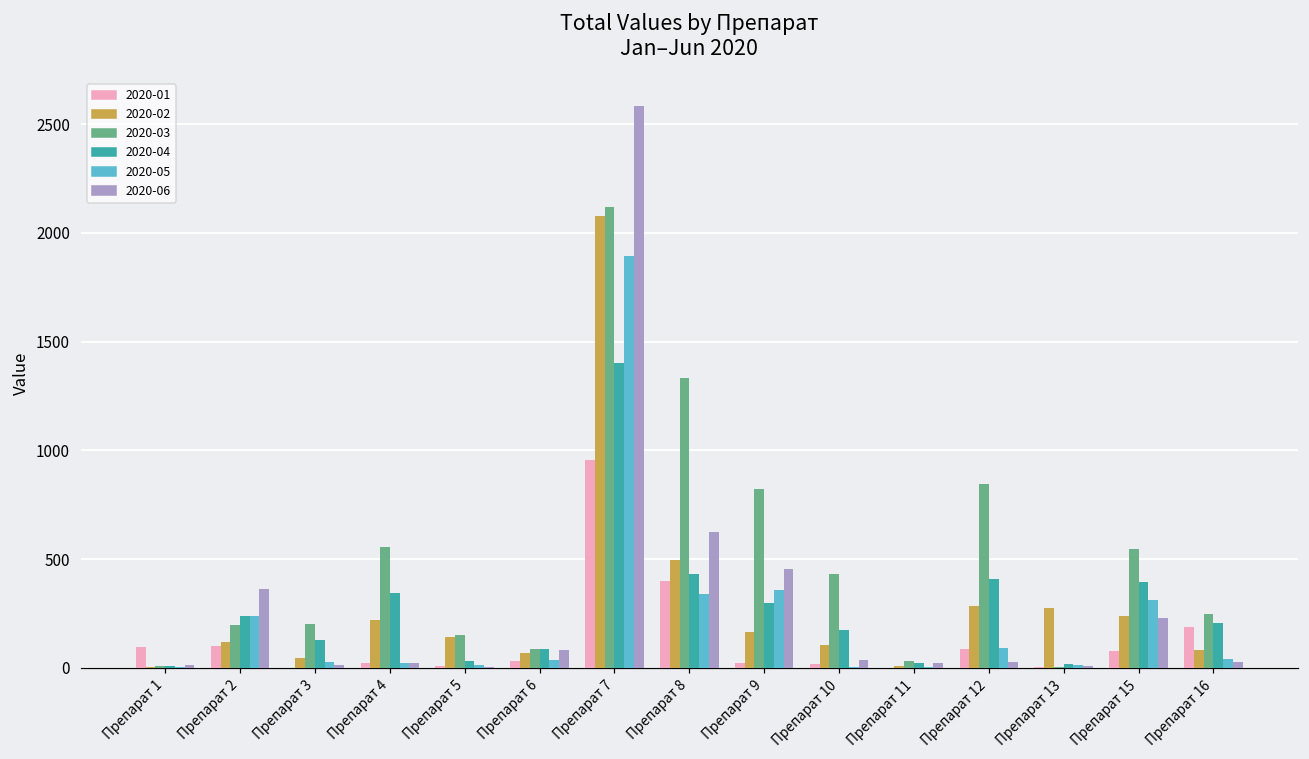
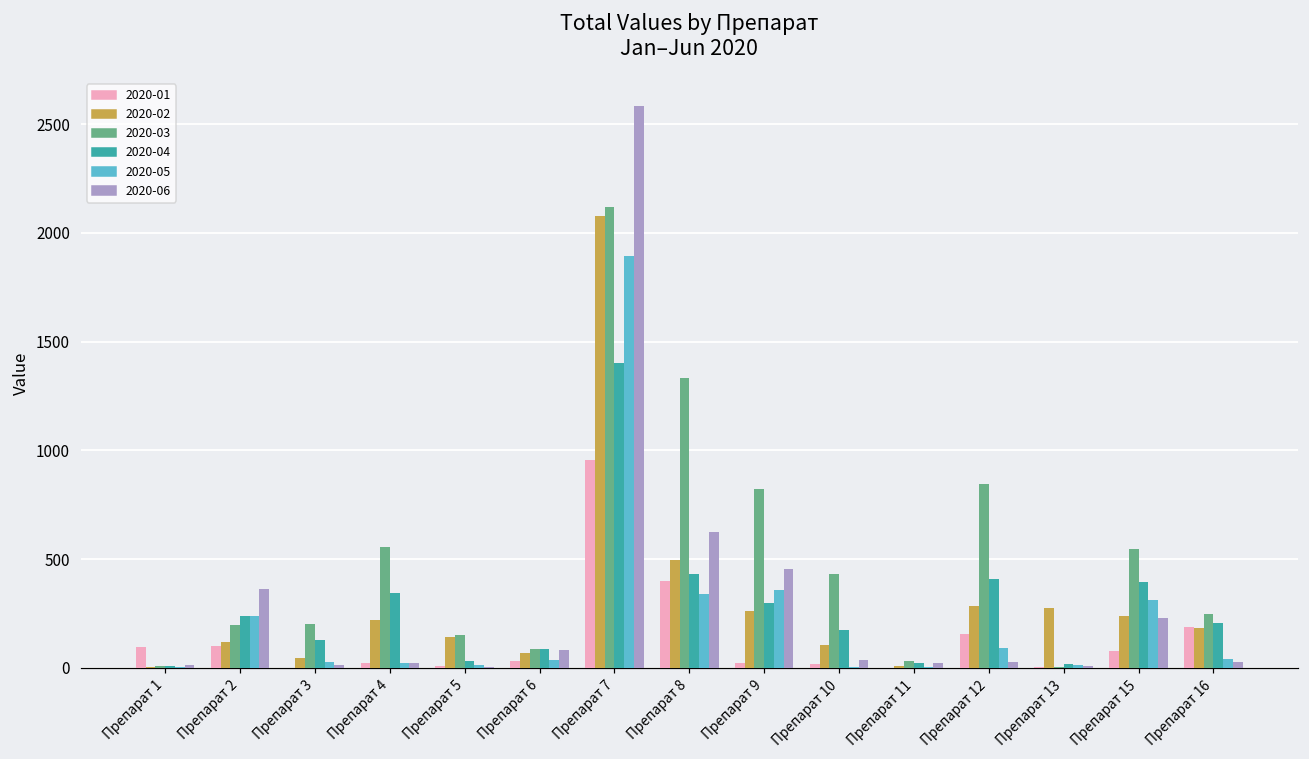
2020-02, Препарат 9: 160 -> 260
2020-01, Препарат 12: 90 -> 150
2020-02, Препарат 16: 80 -> 180
